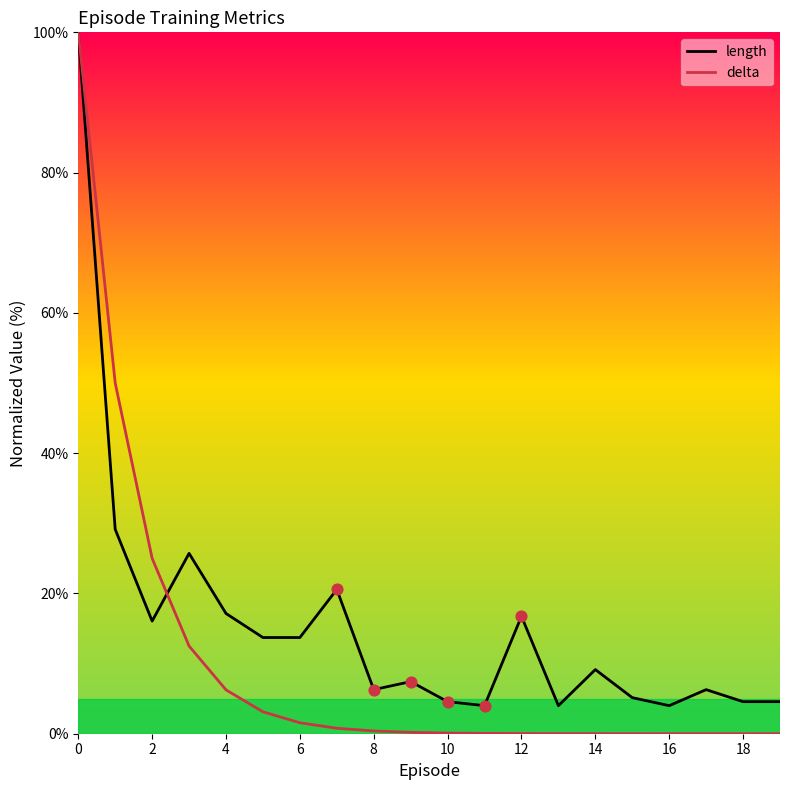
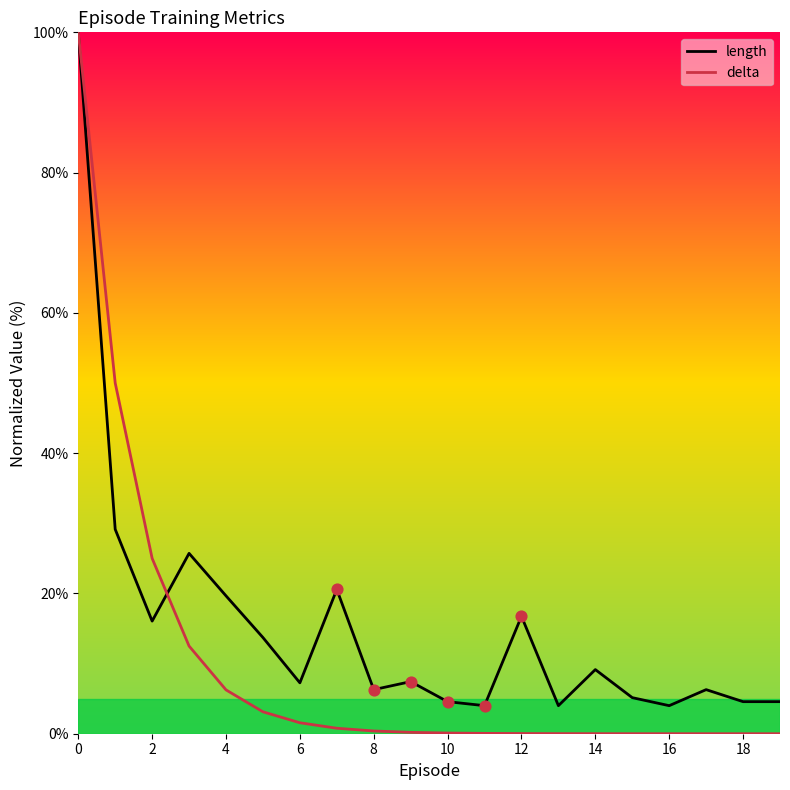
length, 4: 17% -> 20%
length, 6: 14% -> 7%
